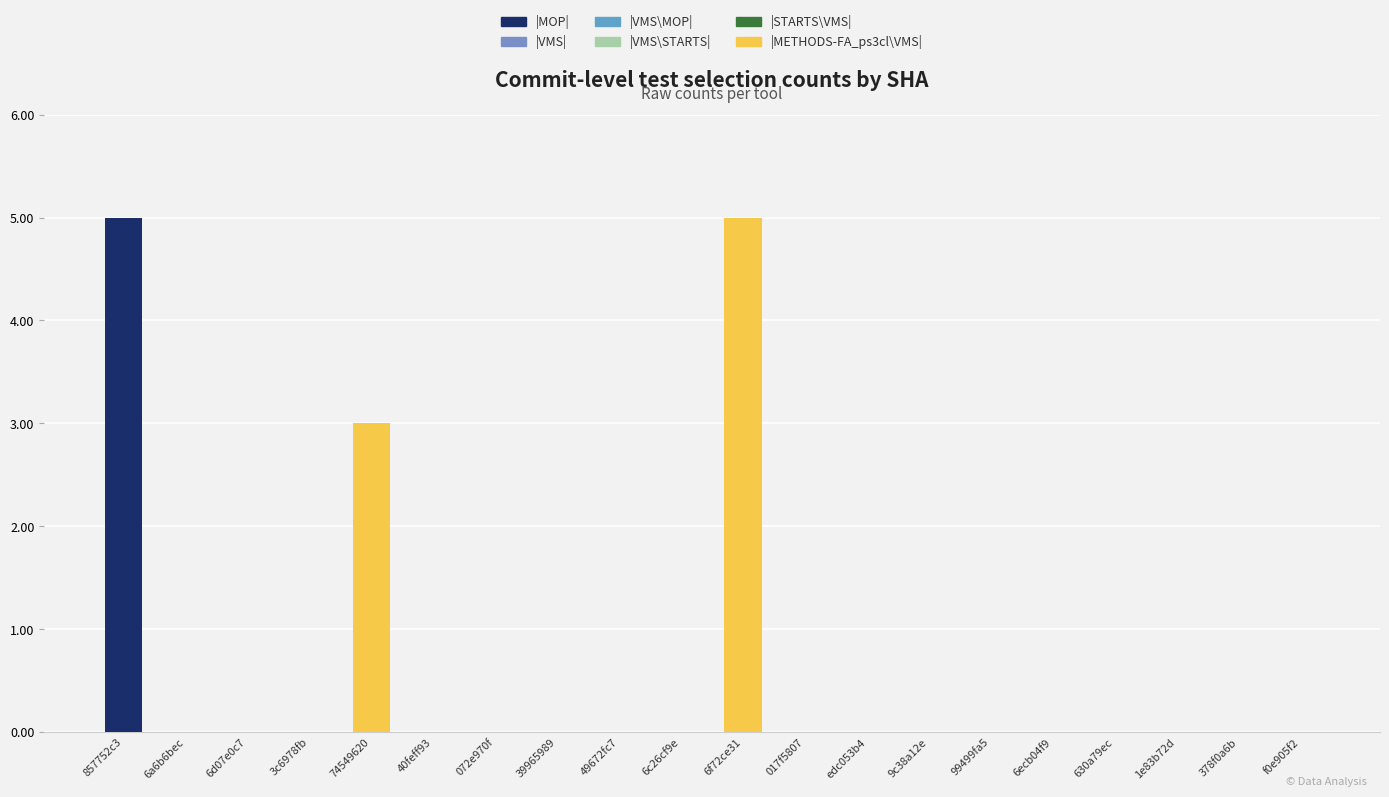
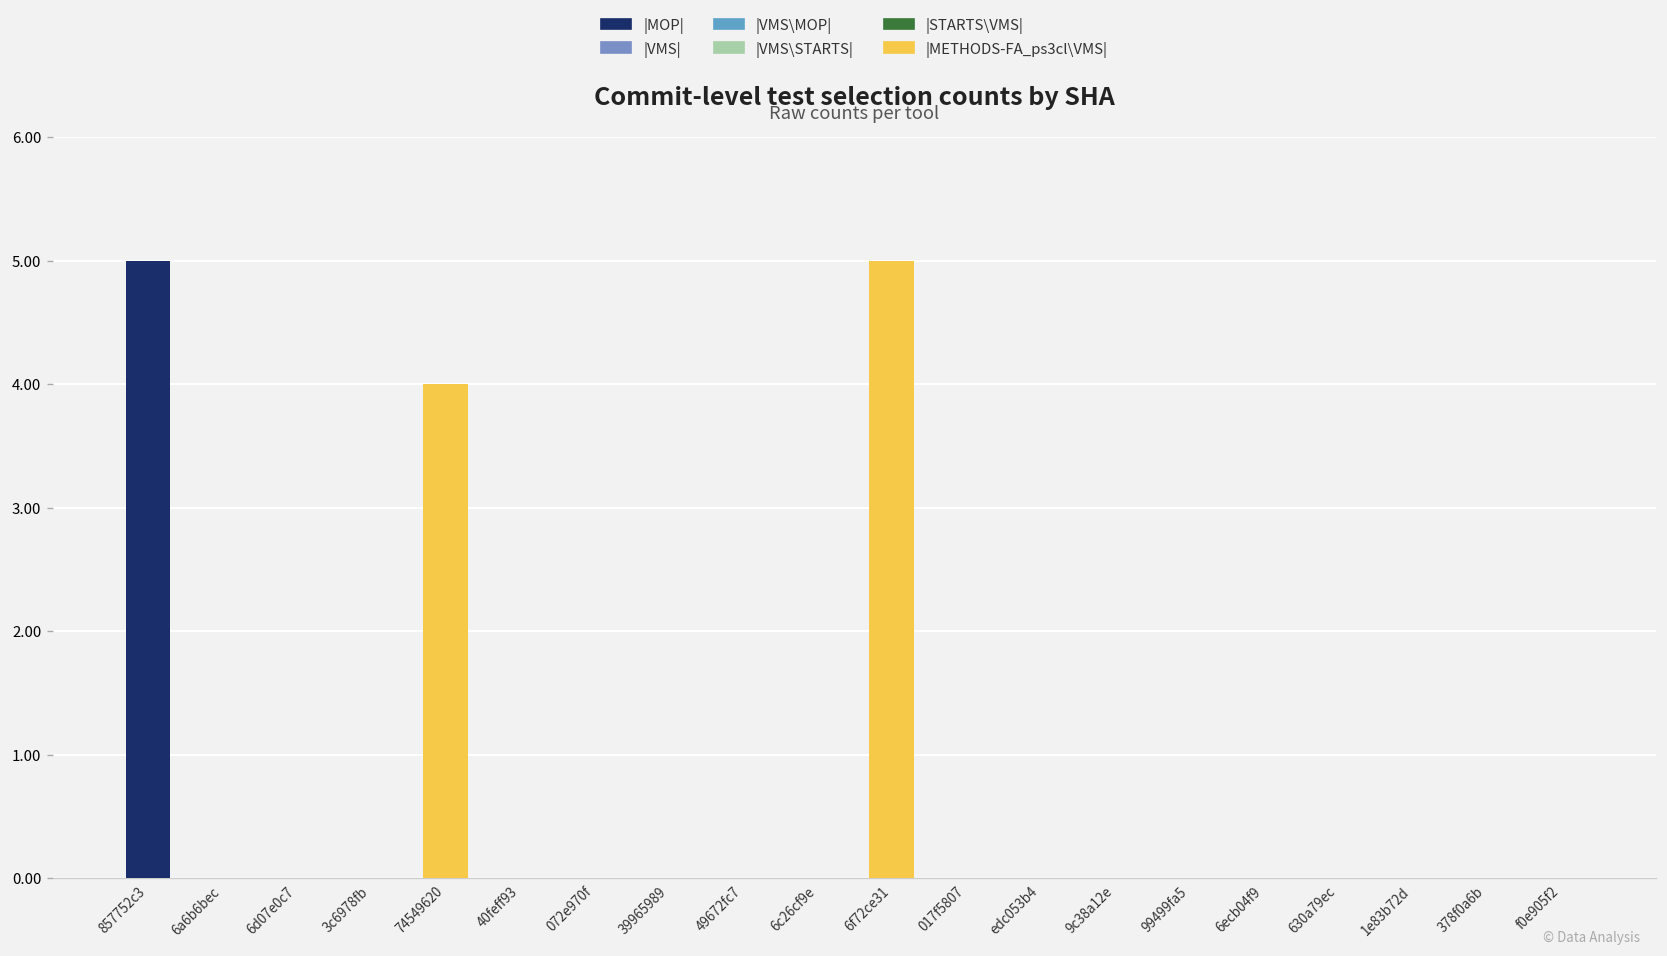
|METHODS-FA_ps3cl\VMS|, 74549620: 3 -> 4
